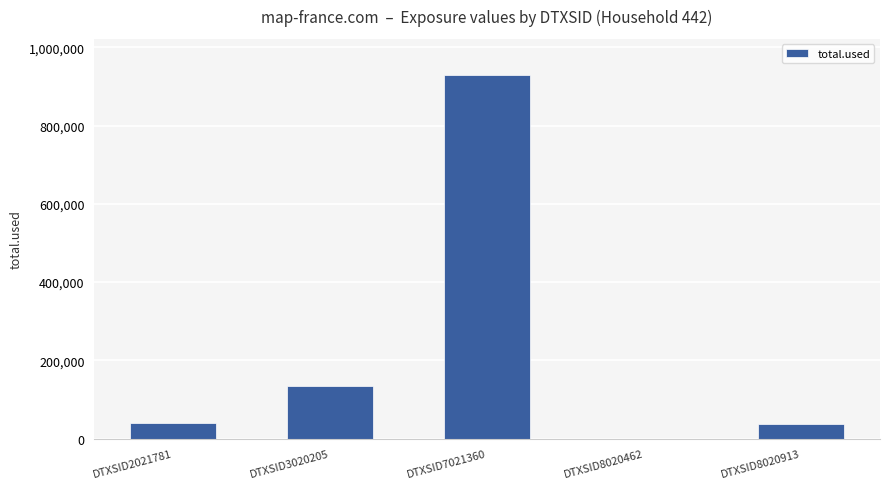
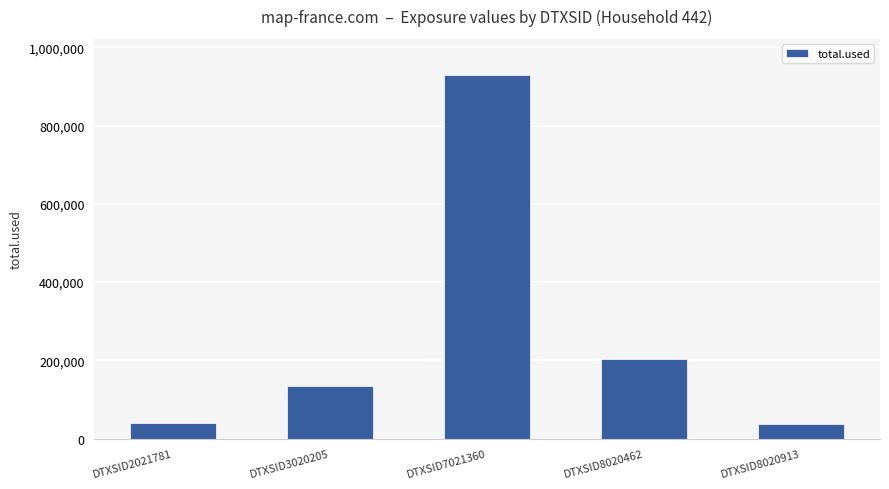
DTXSID8020462: 0 -> 200,000
